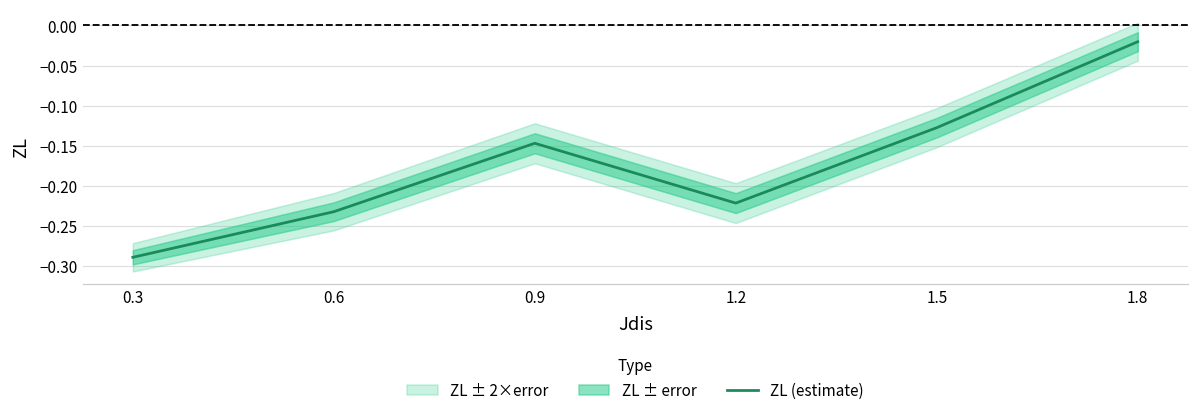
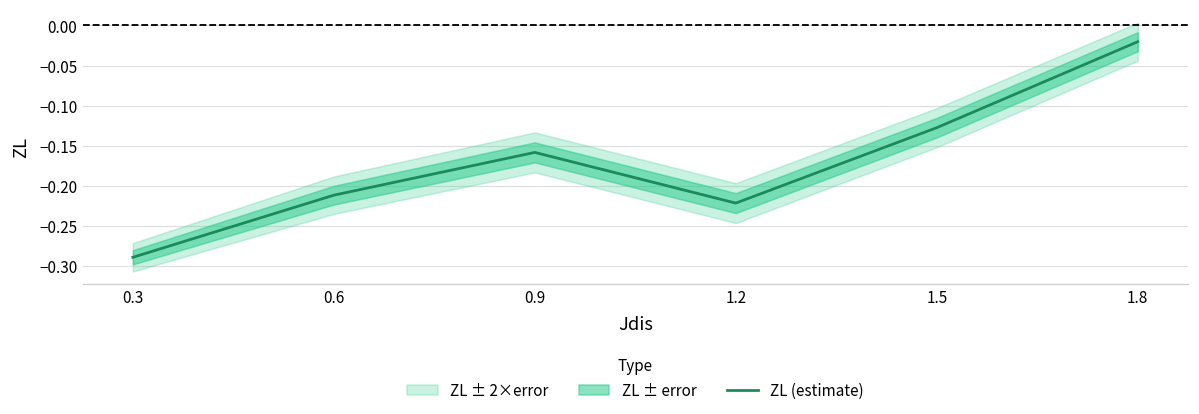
ZL (estimate), 0.6: -0.23 -> -0.21
ZL (estimate), 0.9: -0.15 -> -0.16
